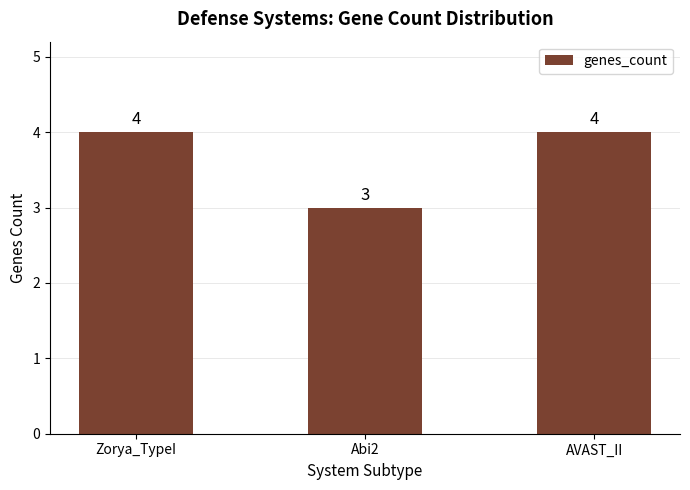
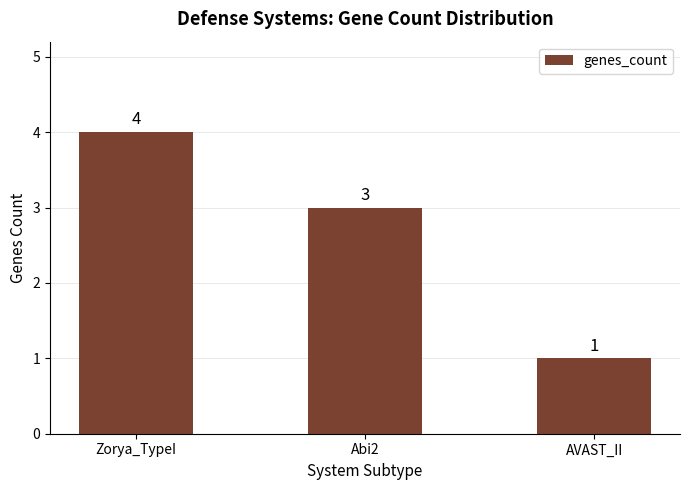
AVAST_II: 4 -> 1
